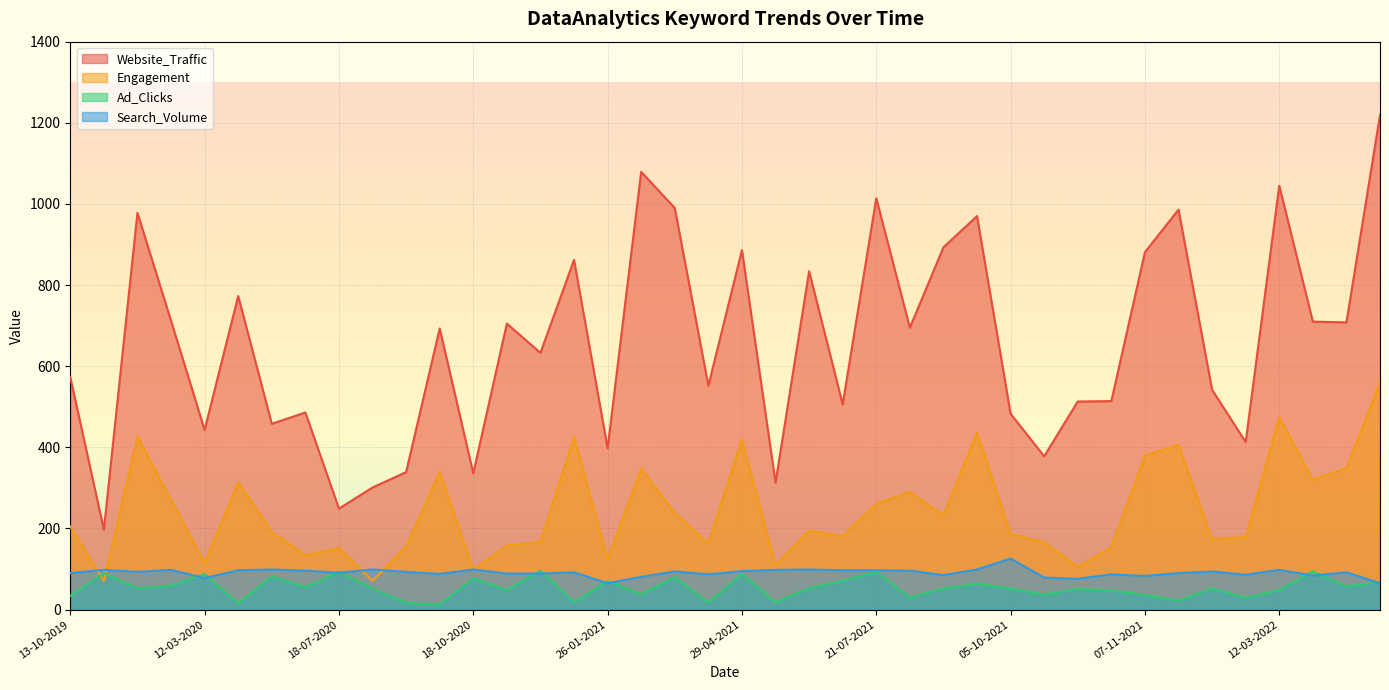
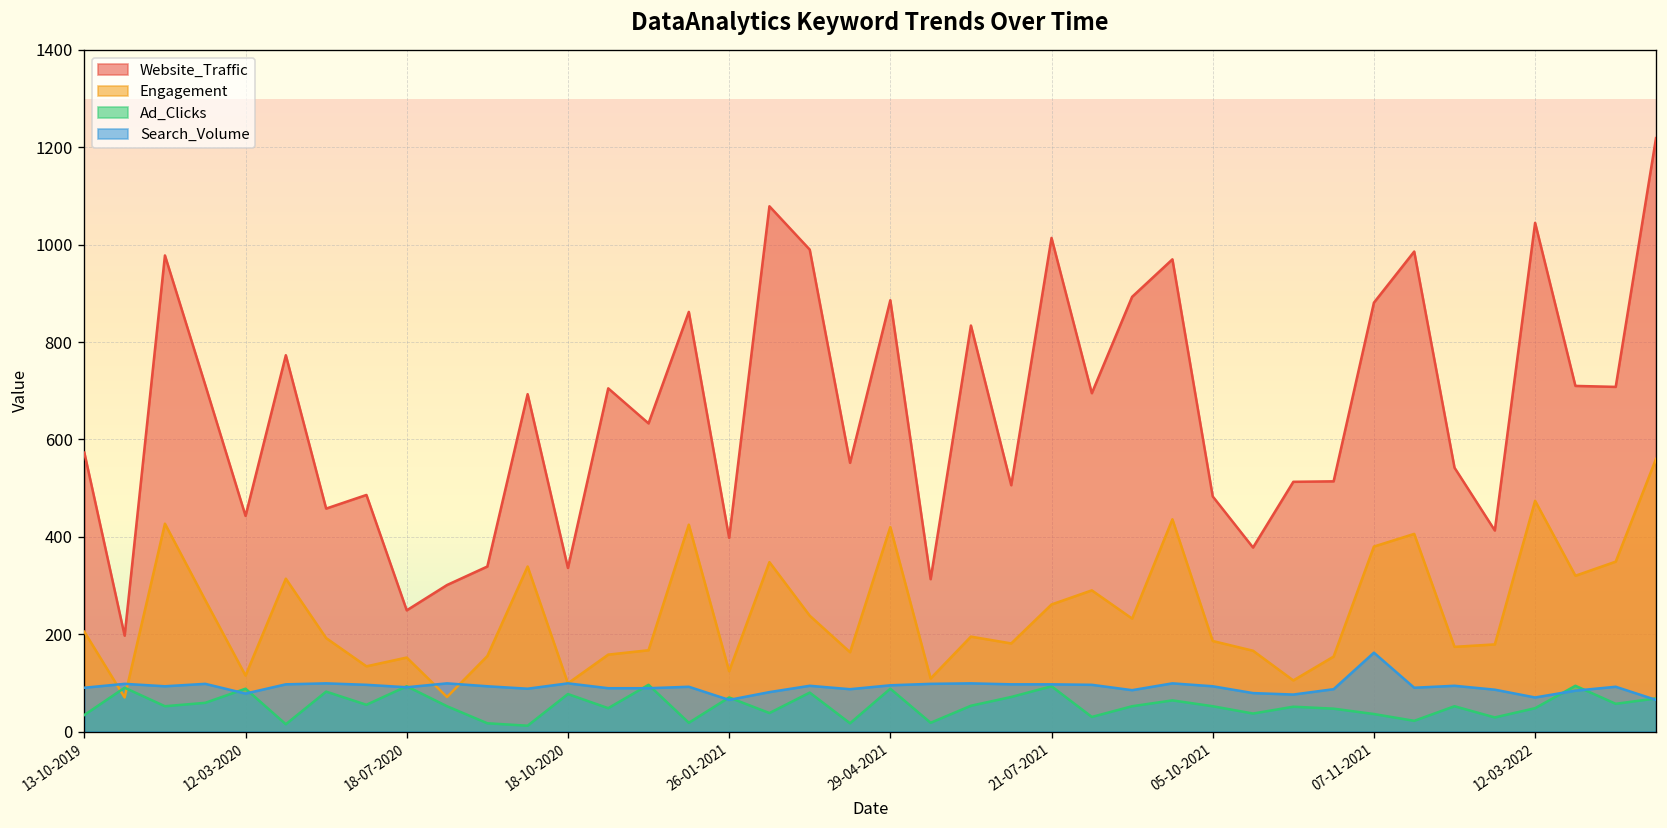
Search_Volume, 05-10-2021: 130 -> 90
Search_Volume, 07-11-2021: 80 -> 160
Search_Volume, 12-03-2022: 100 -> 70
